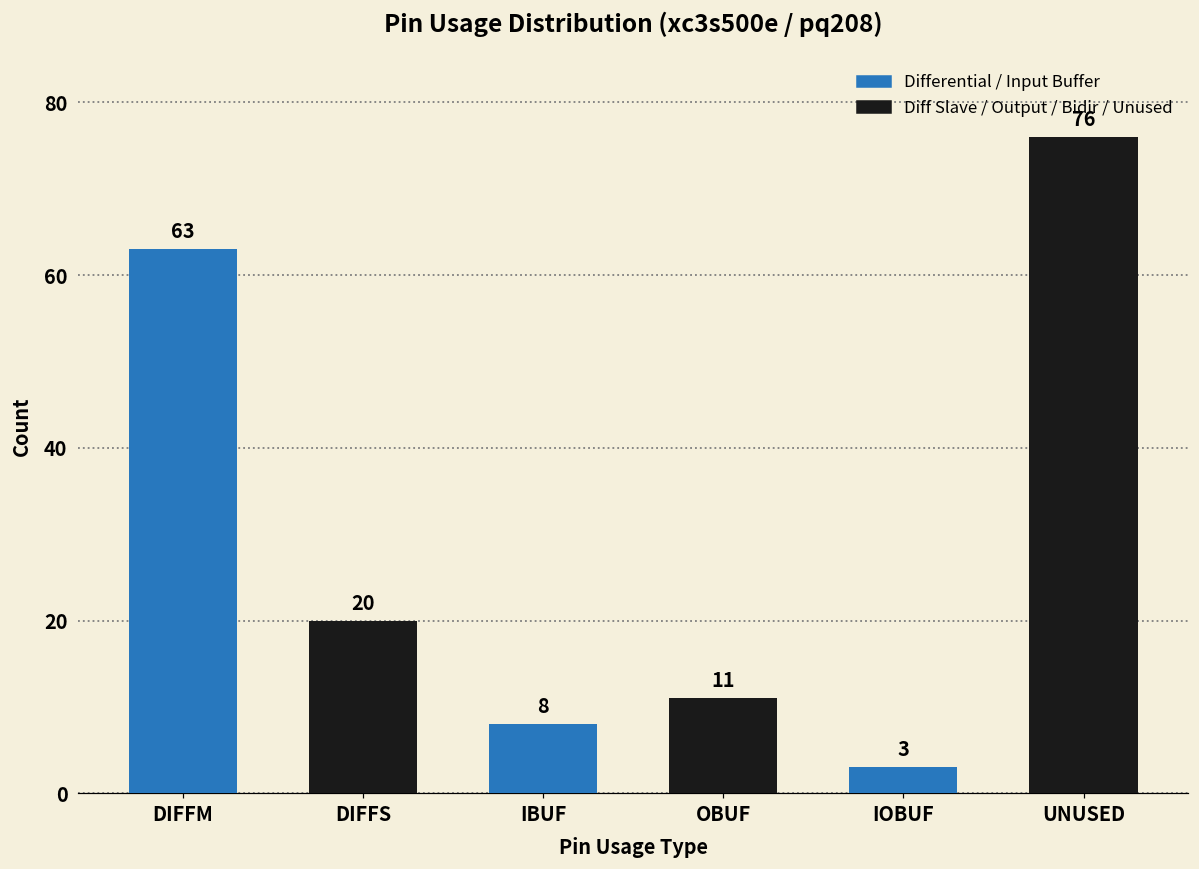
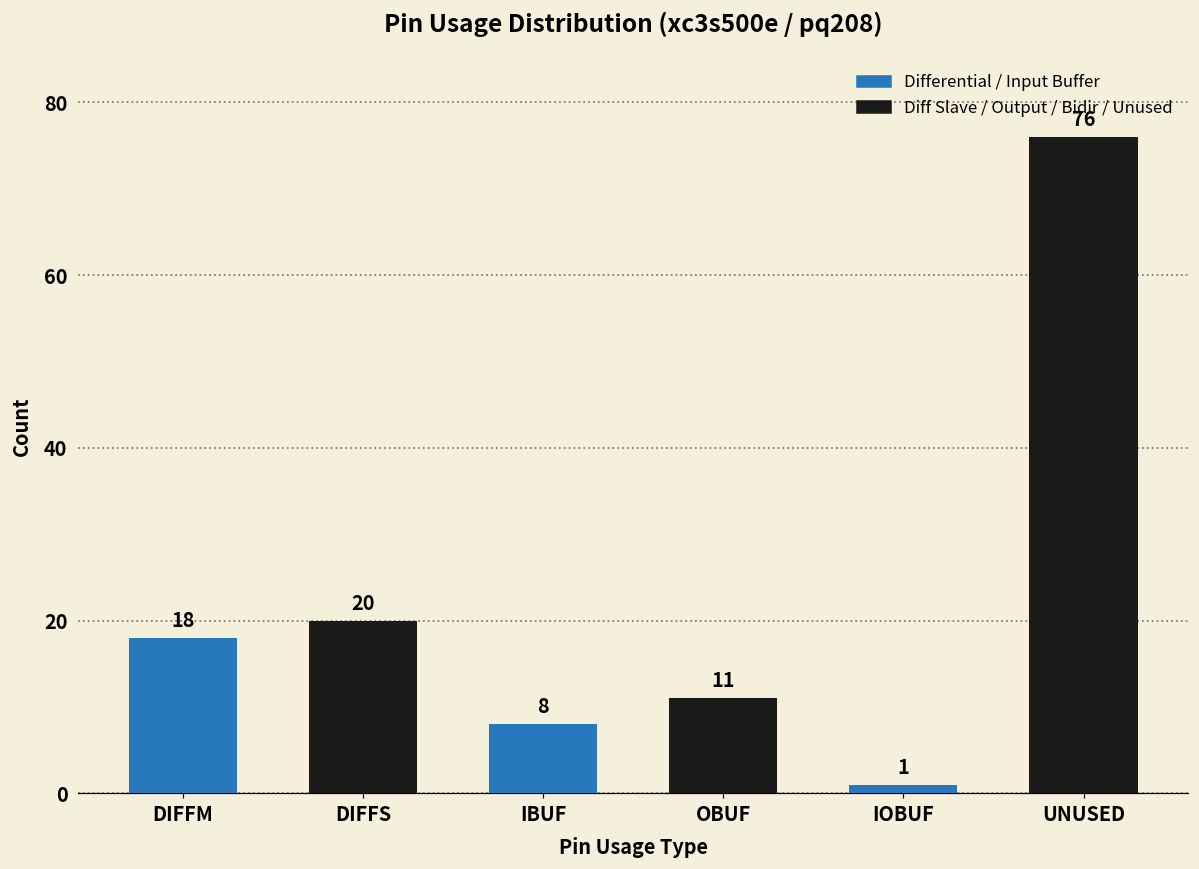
DIFFM: 63 -> 18
IOBUF: 3 -> 1
